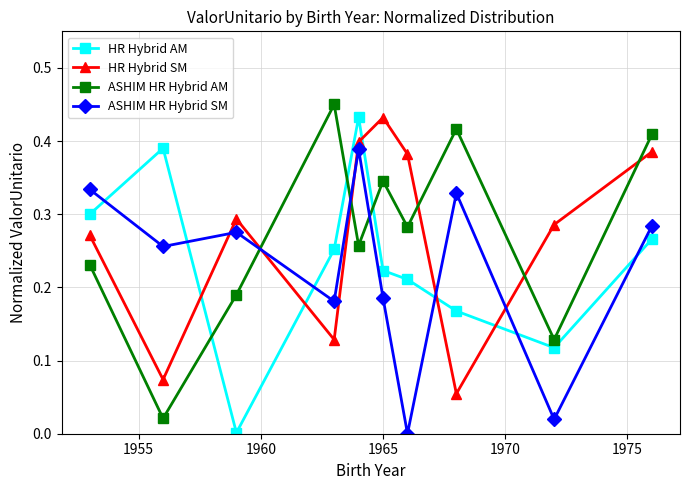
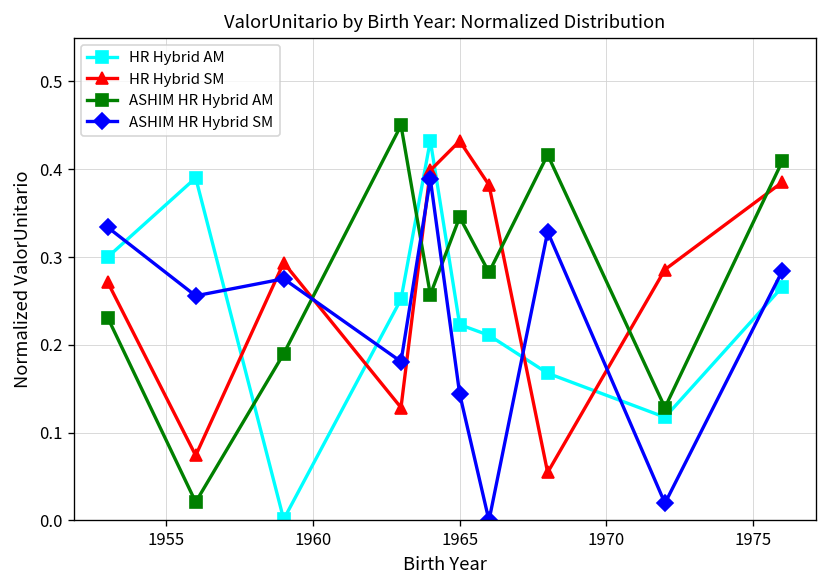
ASHIM HR Hybrid SM, 1965: 0.19 -> 0.14
